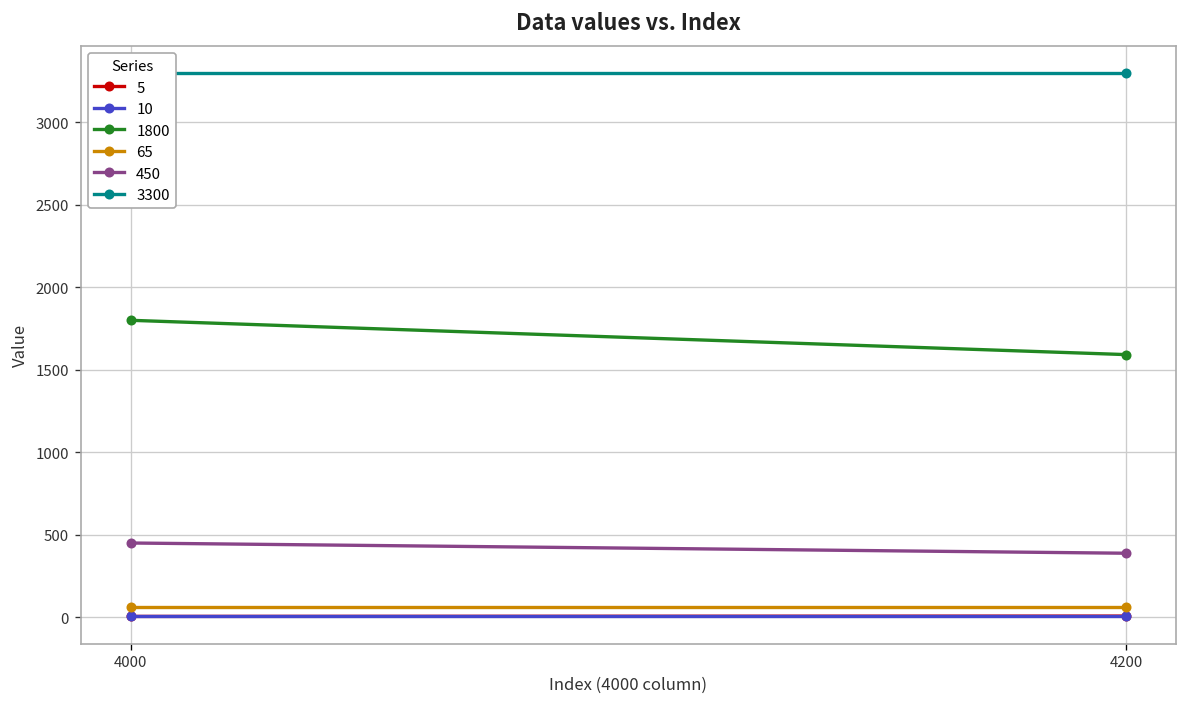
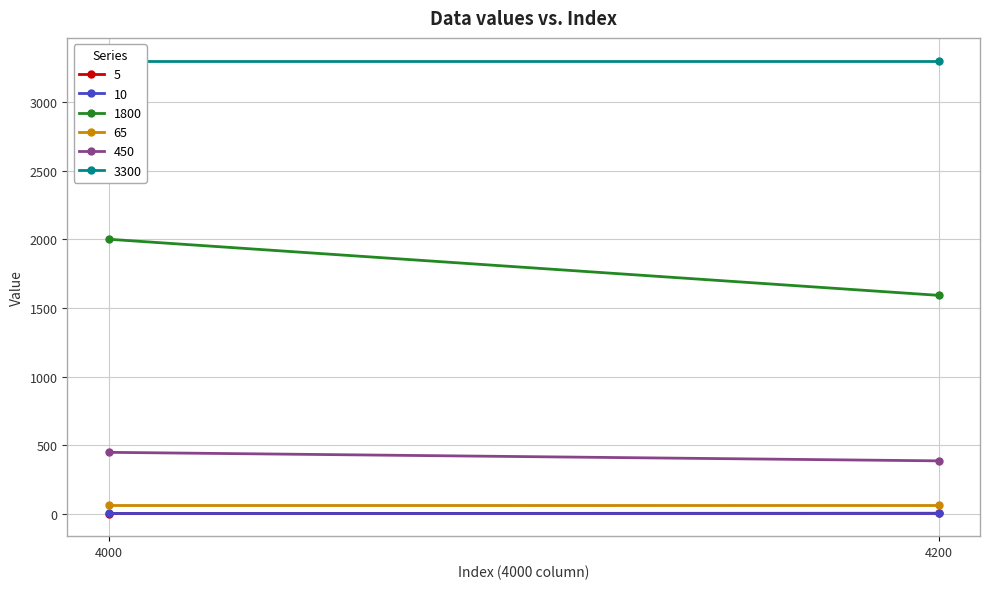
1800, 4000: 1800 -> 2000
